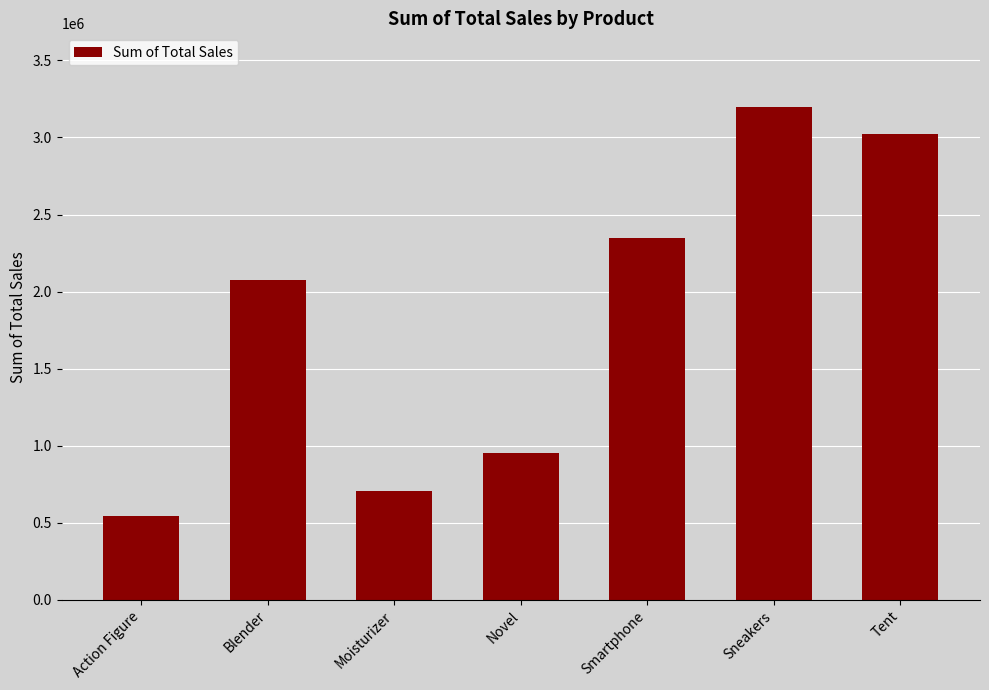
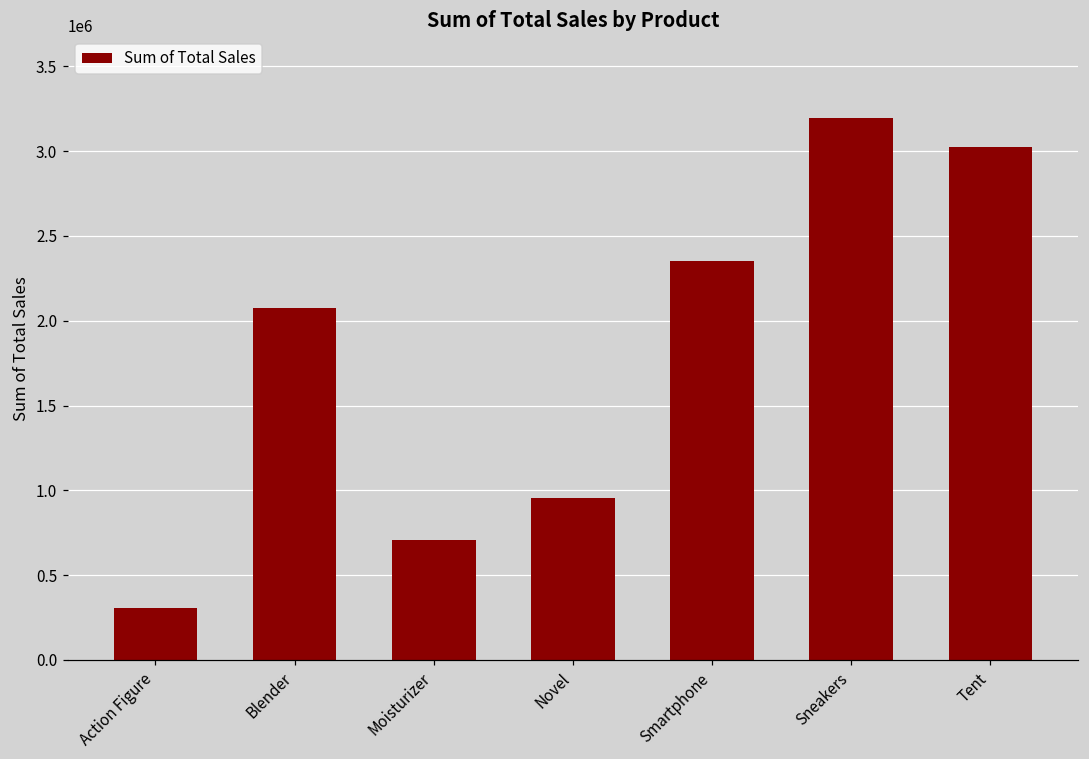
Action Figure: 550000 -> 310000
